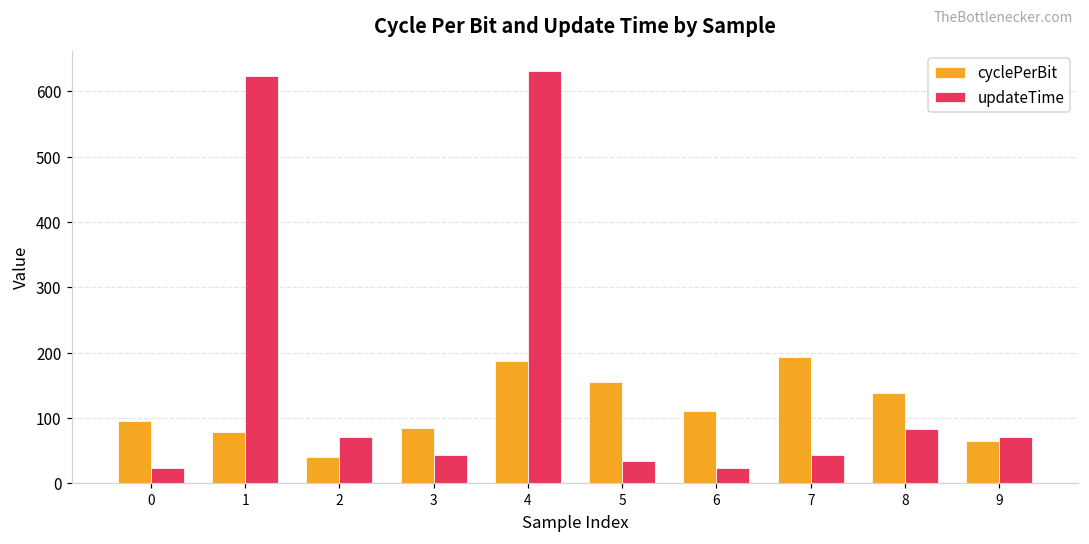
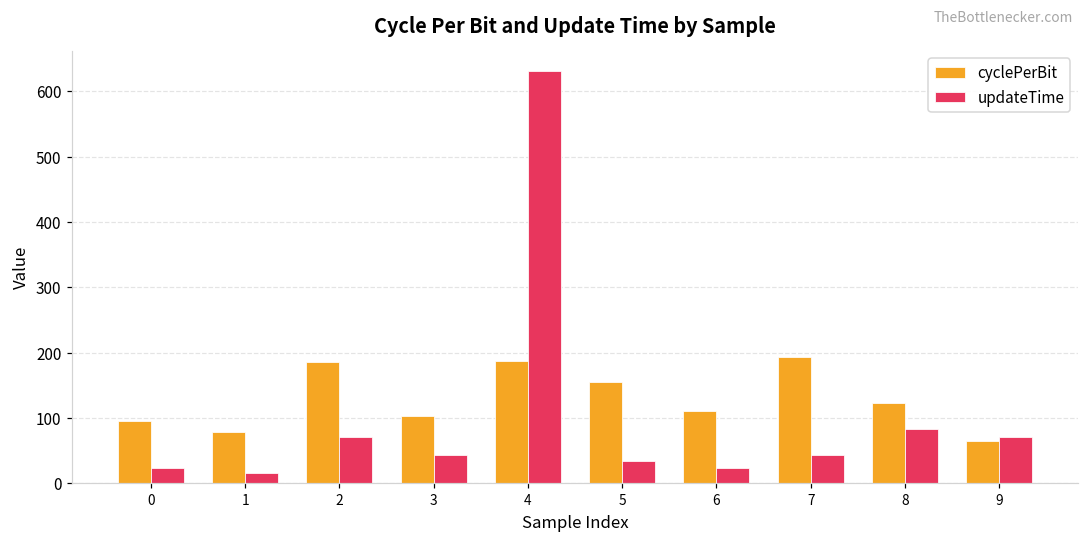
updateTime, 1: 620 -> 20
cyclePerBit, 2: 40 -> 190
cyclePerBit, 3: 80 -> 100
cyclePerBit, 8: 140 -> 120
